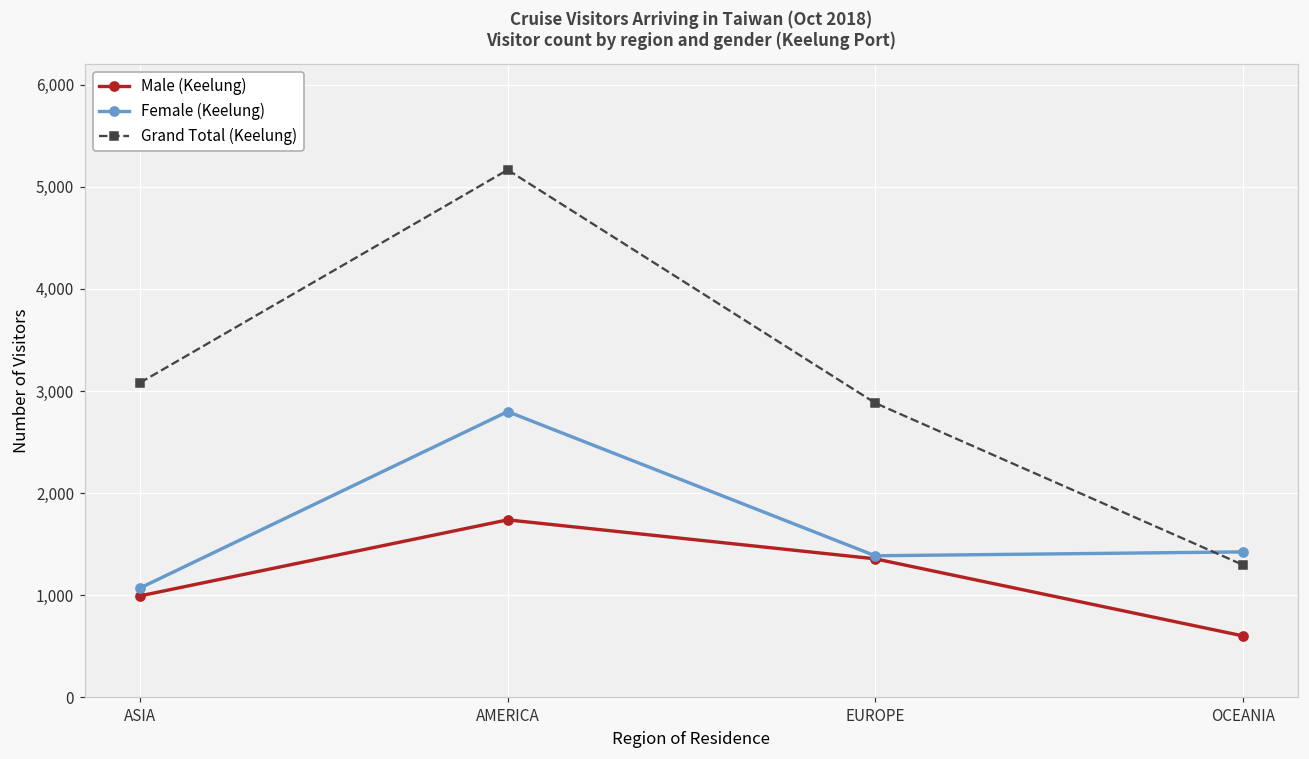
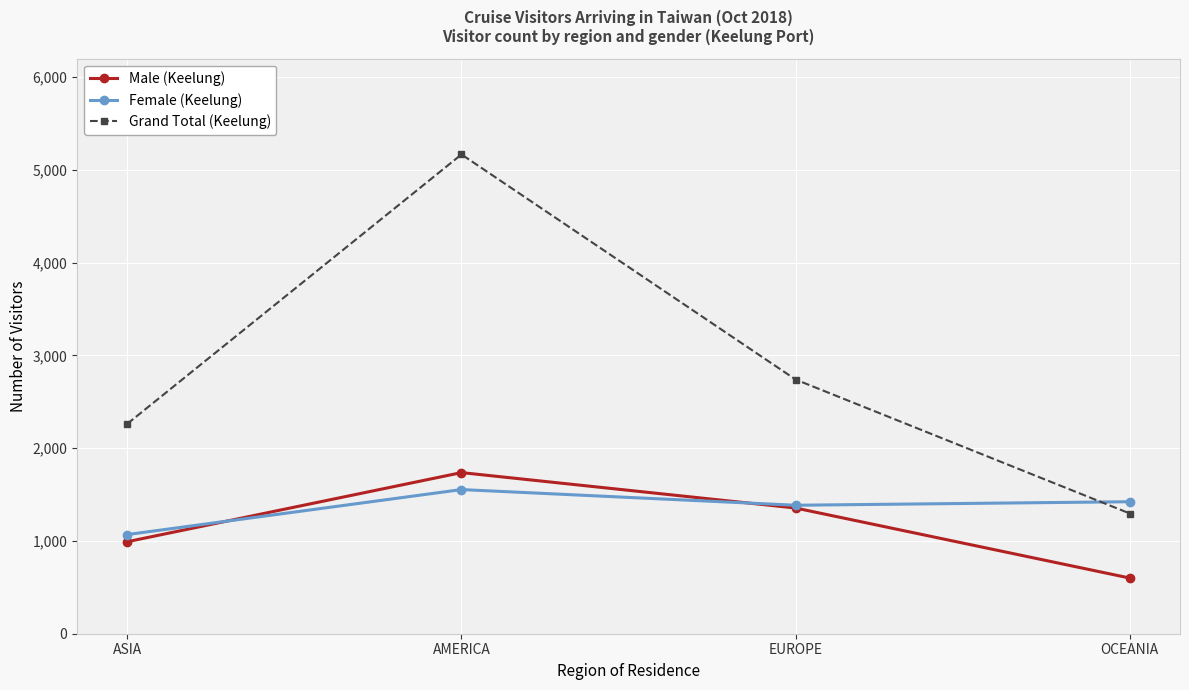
Grand Total (Keelung), ASIA: 3,100 -> 2,300
Female (Keelung), AMERICA: 2,800 -> 1,600
Grand Total (Keelung), EUROPE: 2,900 -> 2,700
